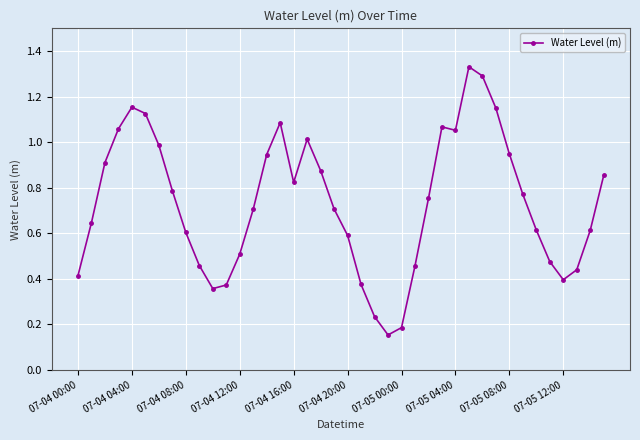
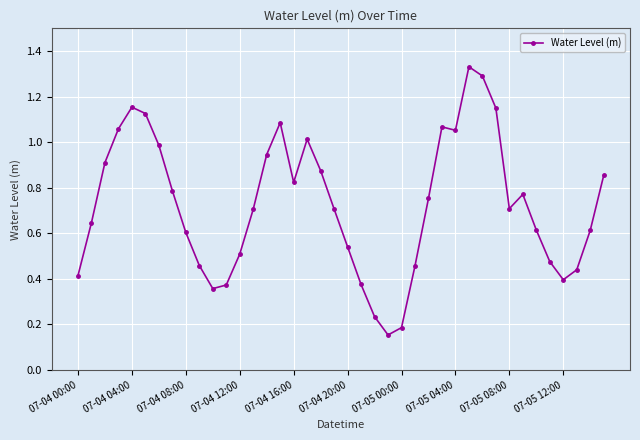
07-04 20:00: 0.59 -> 0.54
07-05 08:00: 0.95 -> 0.71
